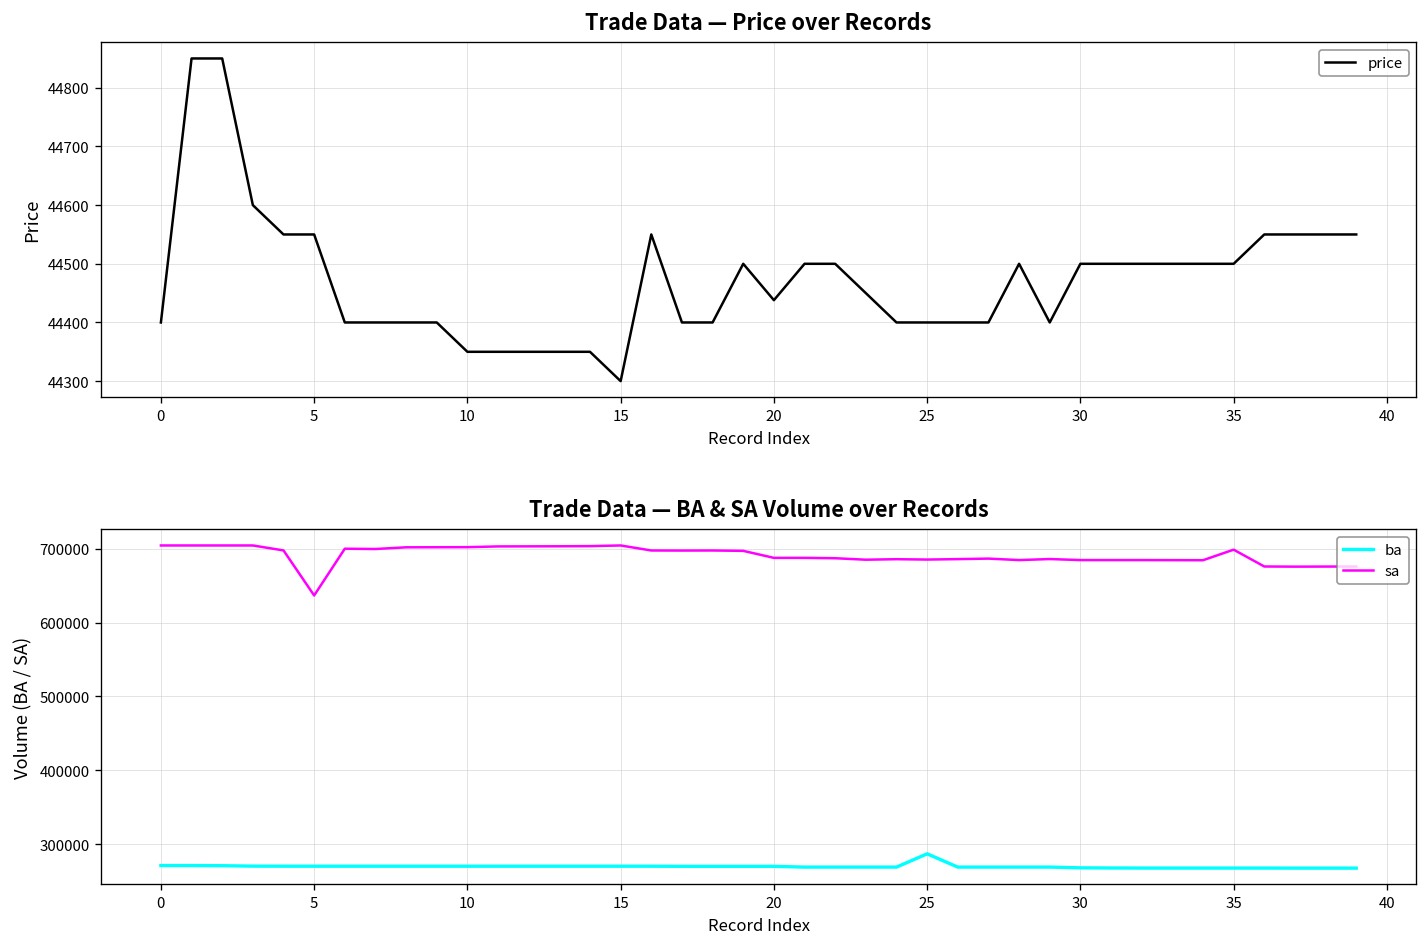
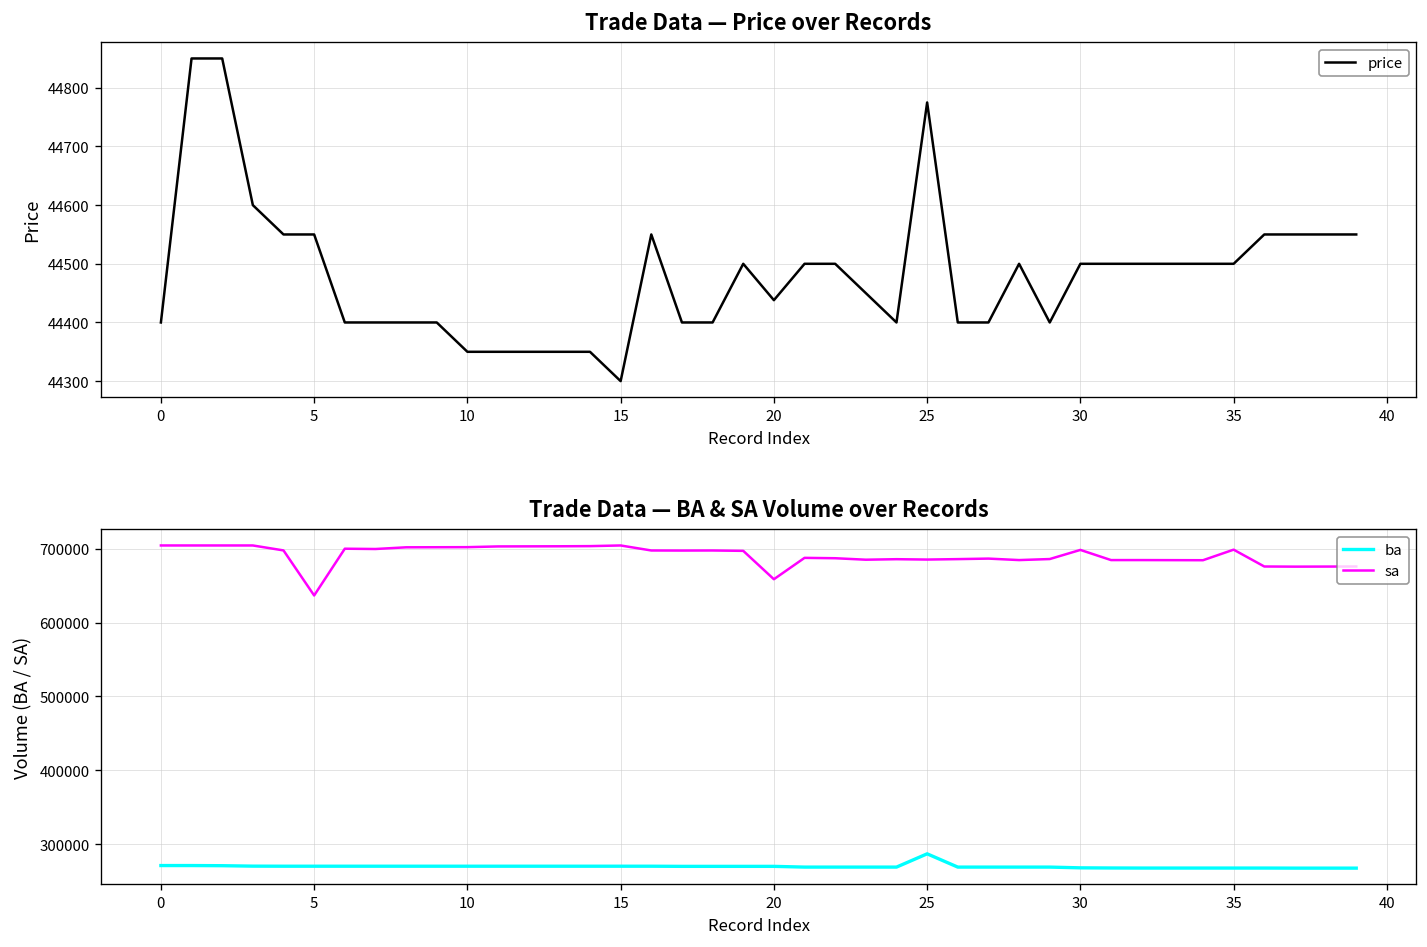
Trade Data — Price over Records, 25: 44400 -> 44780
Trade Data — BA & SA Volume over Records, sa, 20: 690000 -> 660000
Trade Data — BA & SA Volume over Records, sa, 30: 680000 -> 700000
